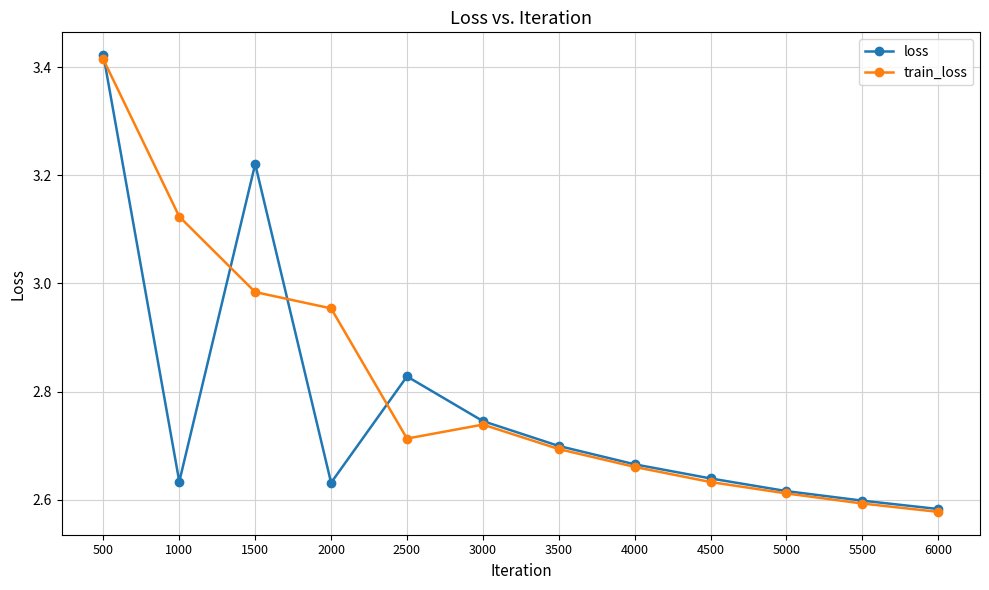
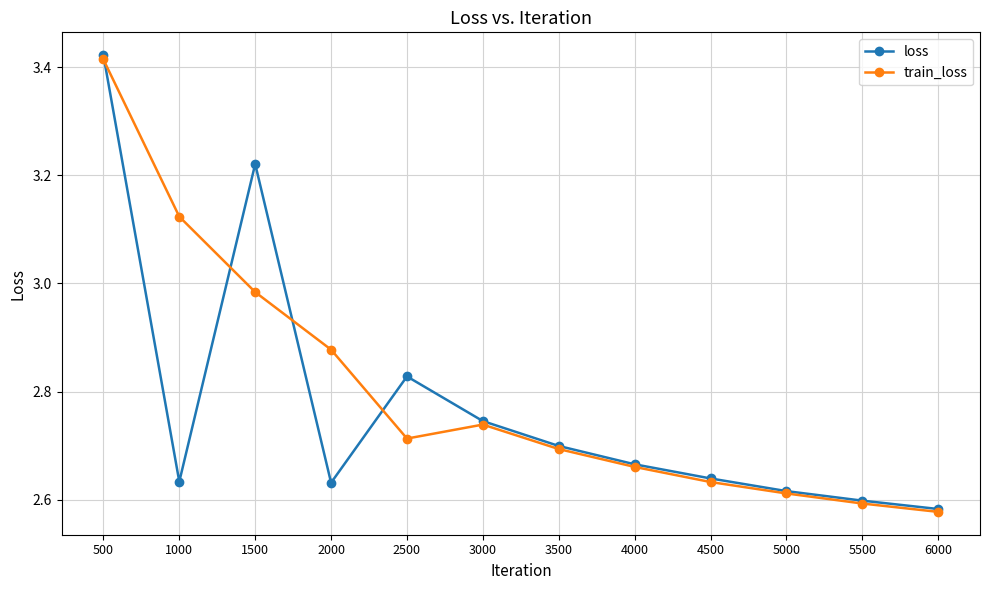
train_loss, 2000: 2.95 -> 2.88
